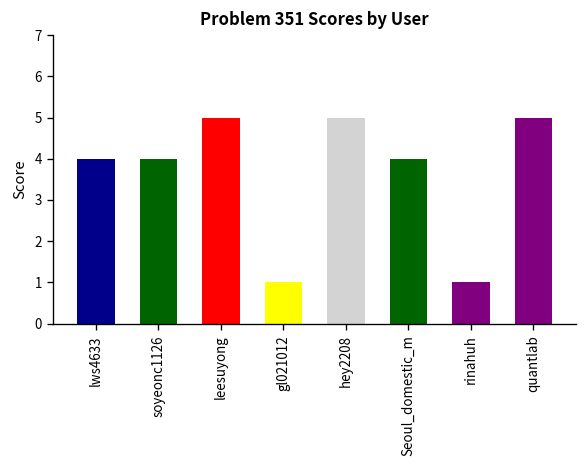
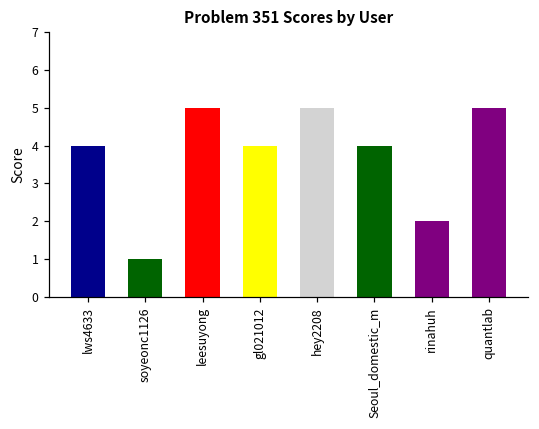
soyeonc1126: 4 -> 1
gl021012: 1 -> 4
rinahuh: 1 -> 2
